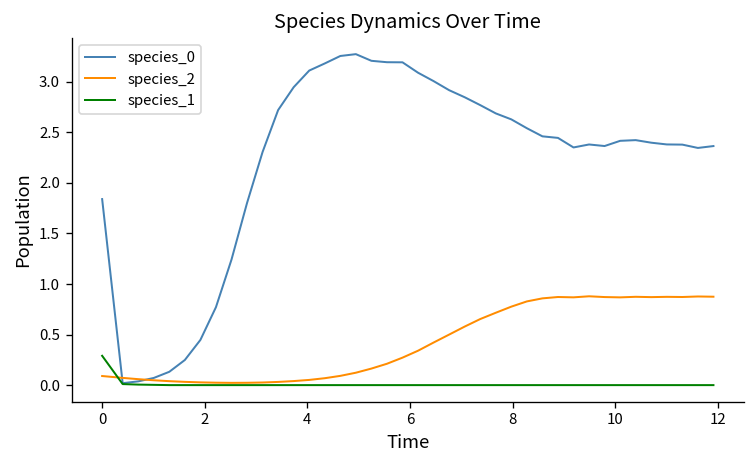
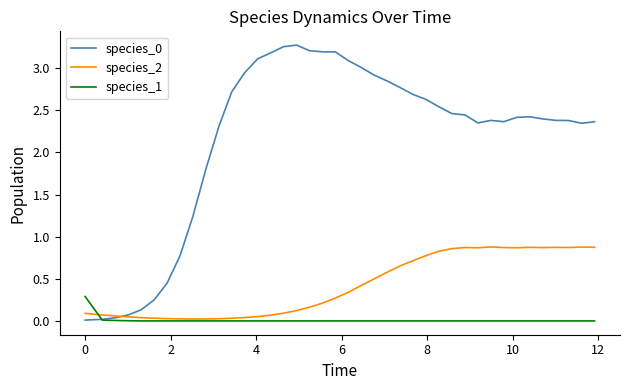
species_0, 0: 1.8 -> 0.0
